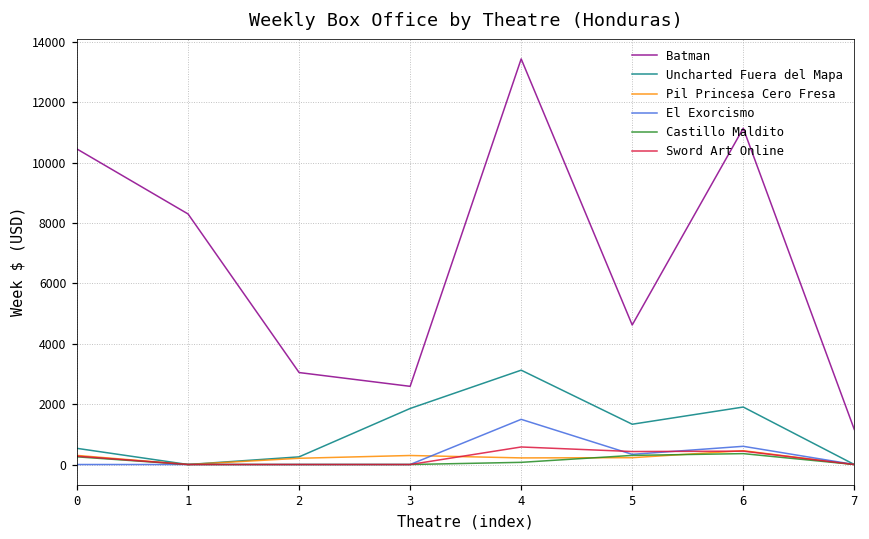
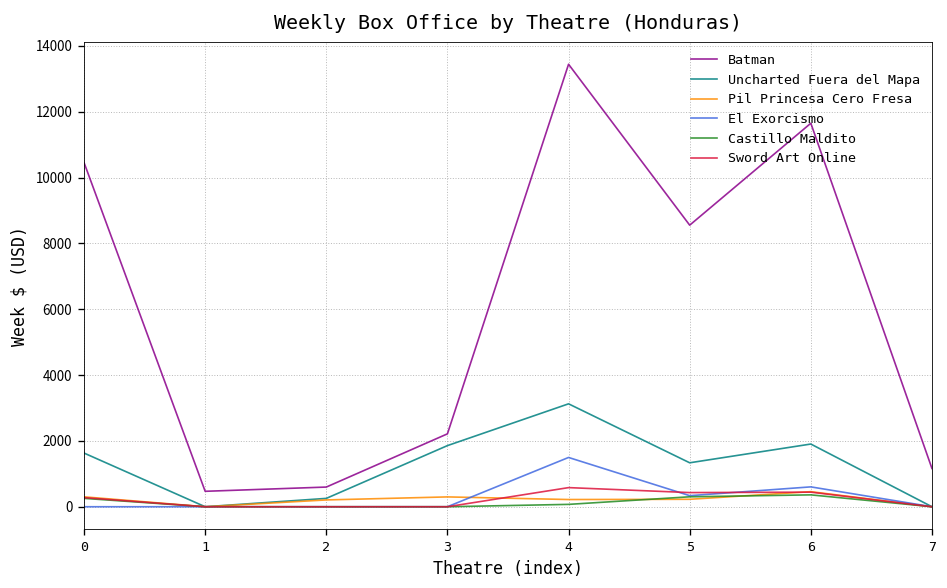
Uncharted Fuera del Mapa, 0: 500 -> 1600
Batman, 1: 8300 -> 500
Batman, 2: 3000 -> 600
Batman, 3: 2600 -> 2200
Batman, 5: 4600 -> 8600
Batman, 6: 11100 -> 11600
